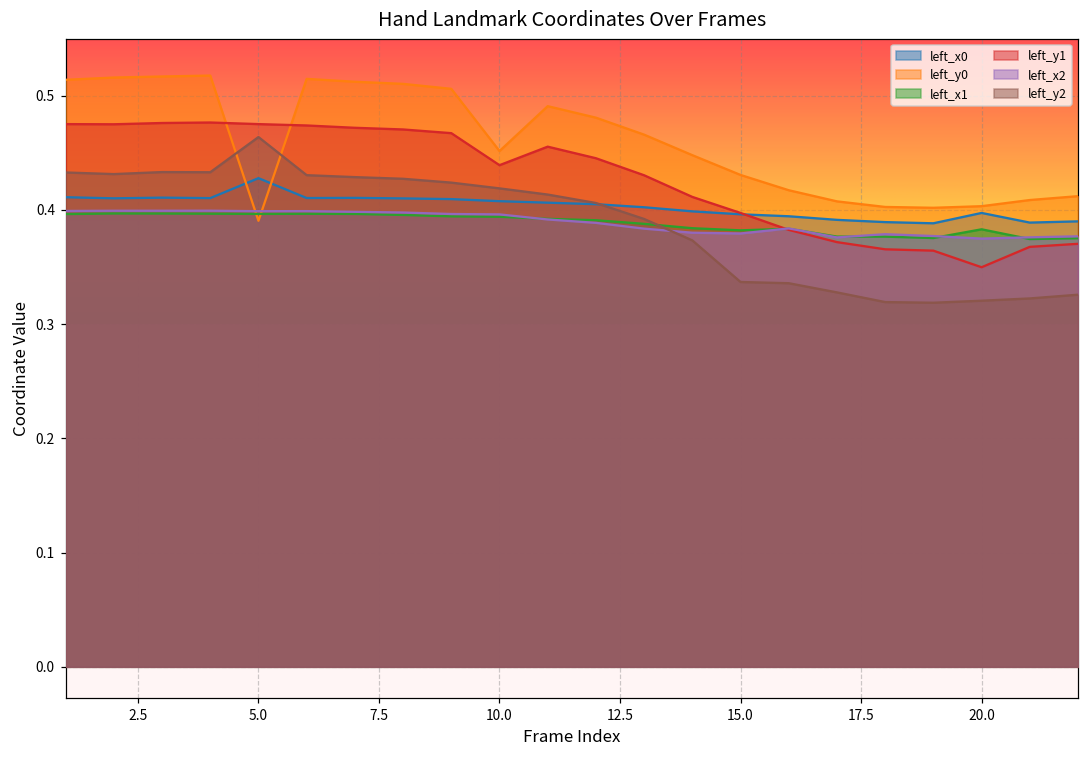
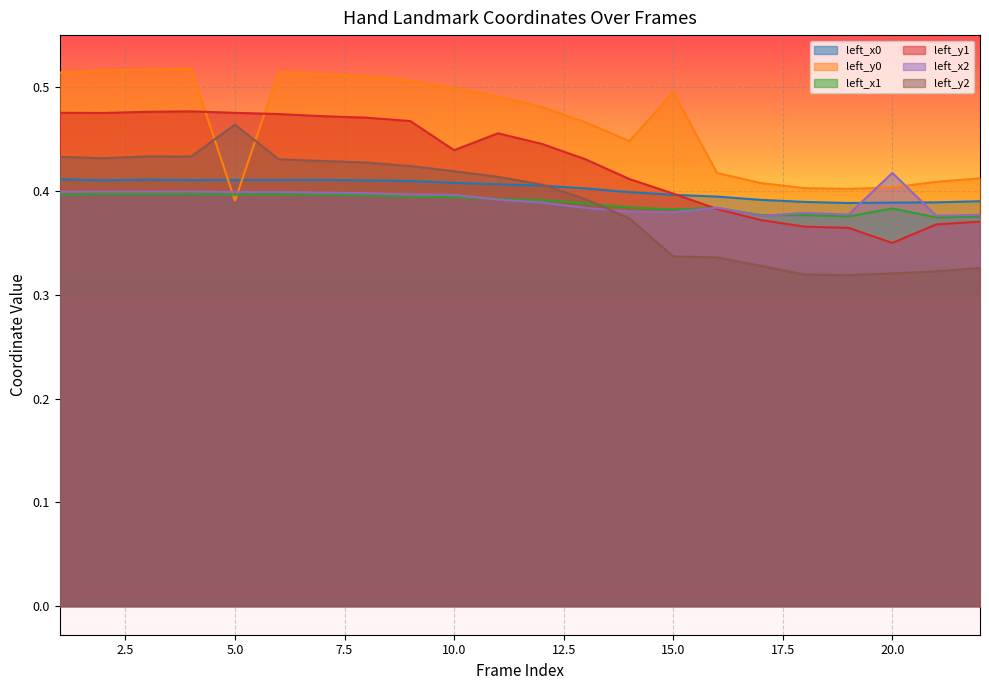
left_x0, 5.0: 0.428 -> 0.411
left_y0, 10.0: 0.452 -> 0.499
left_y0, 15.0: 0.431 -> 0.495
left_x0, 20.0: 0.397 -> 0.389
left_x2, 20.0: 0.375 -> 0.417
